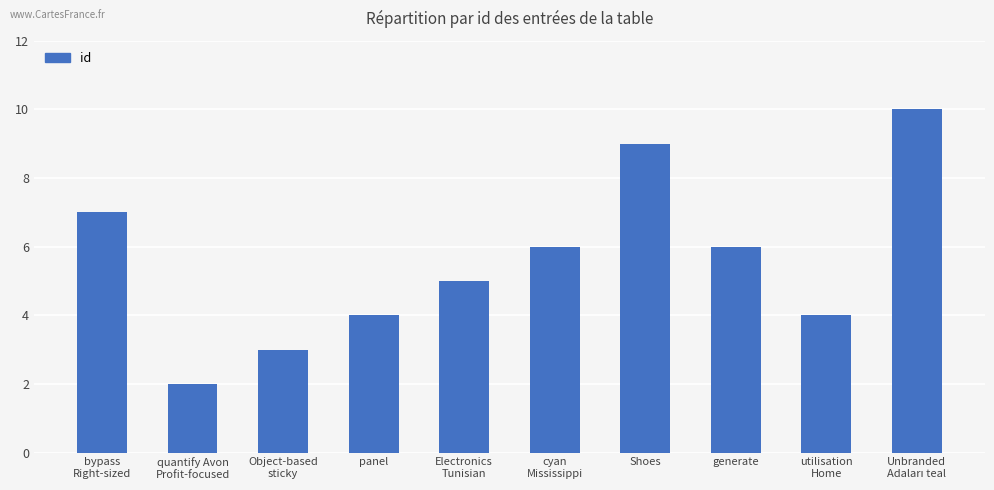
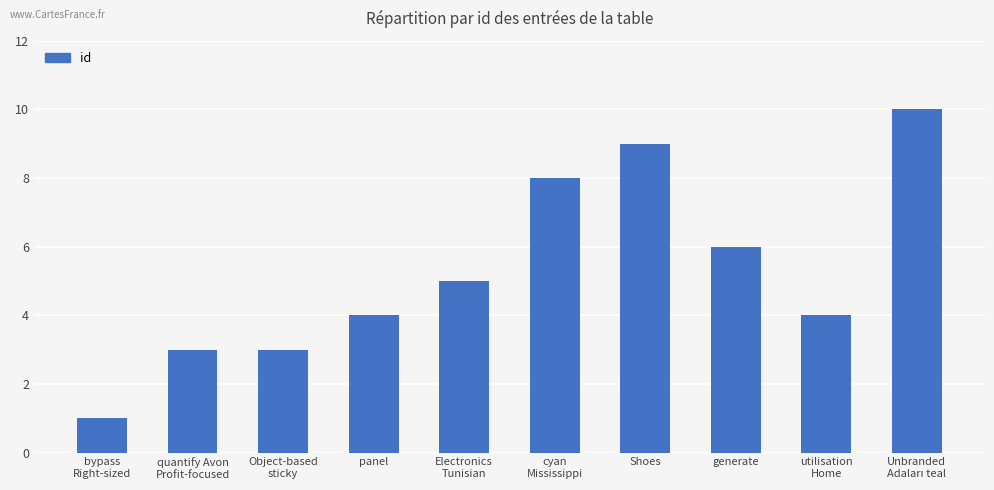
bypass Right-sized: 7 -> 1
quantify Avon Profit-focused: 2 -> 3
cyan Mississippi: 6 -> 8
